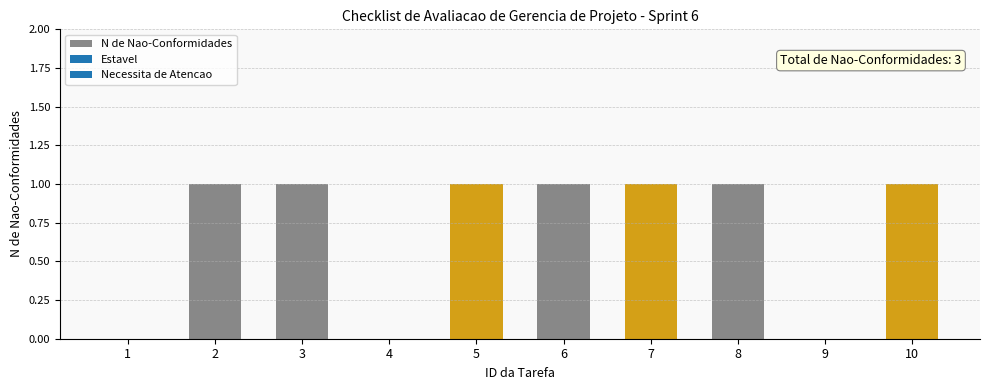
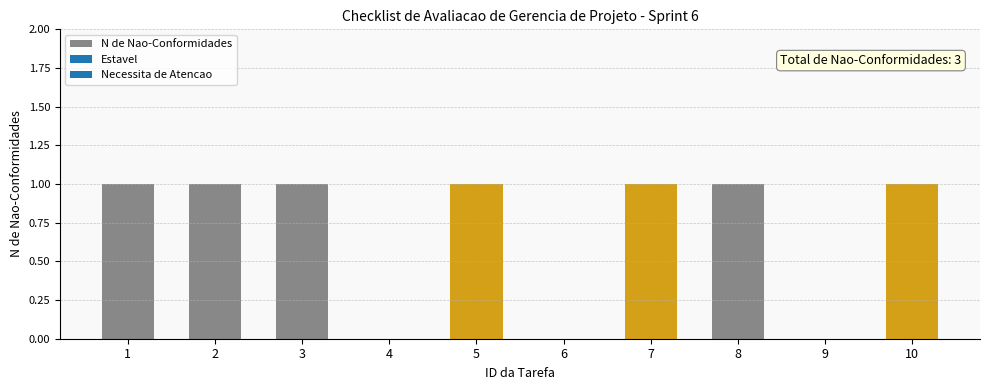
1: 0 -> 1
6: 1 -> 0
